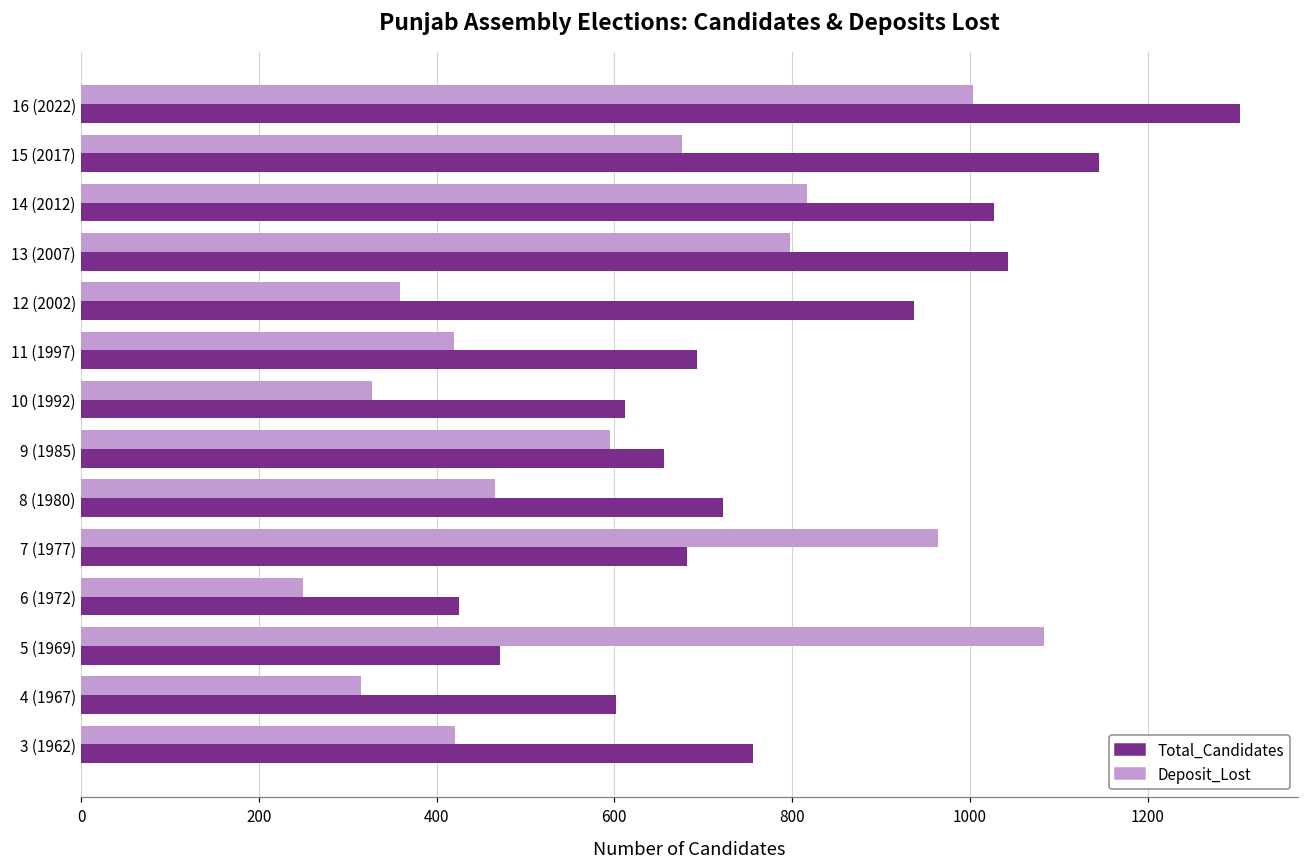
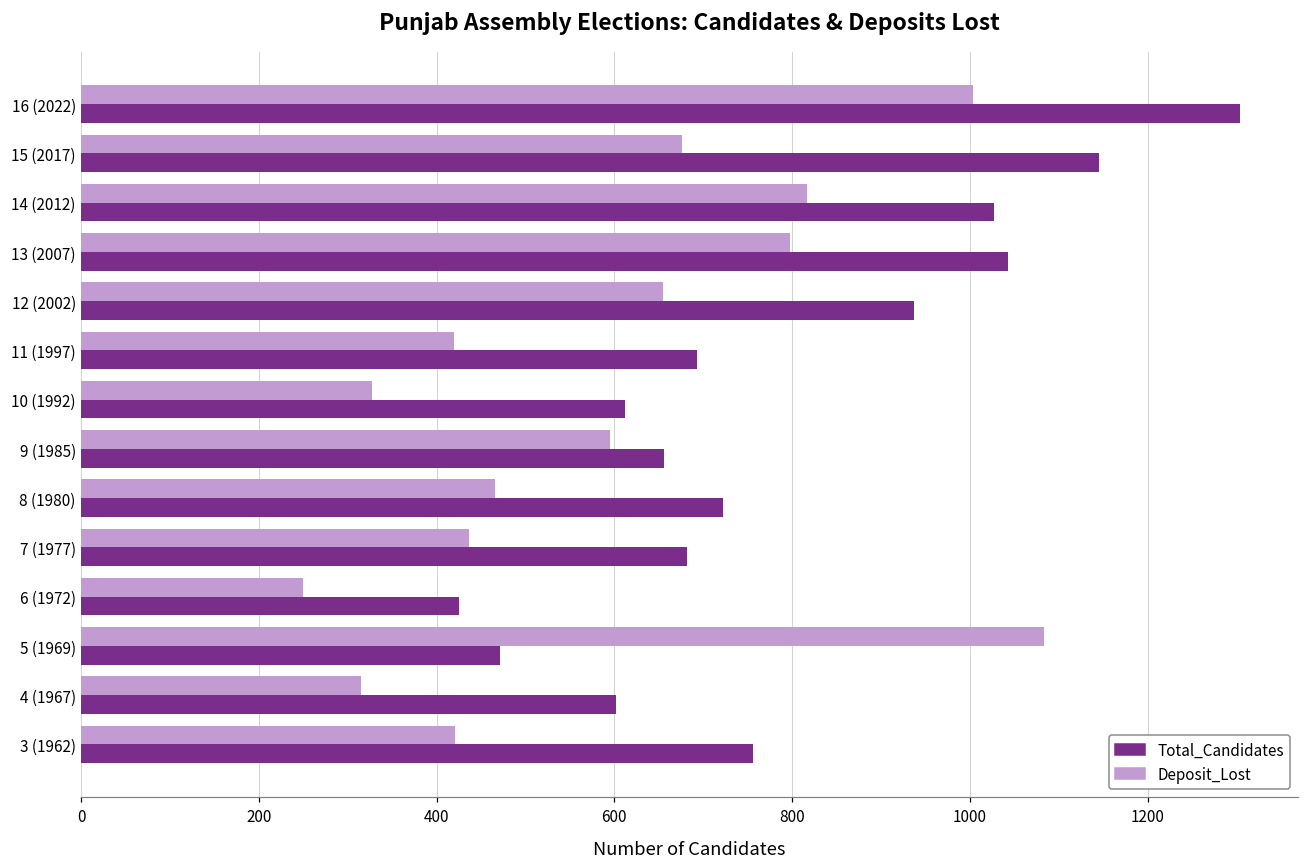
Deposit_Lost, 12 (2002): 360 -> 660
Deposit_Lost, 7 (1977): 960 -> 440
